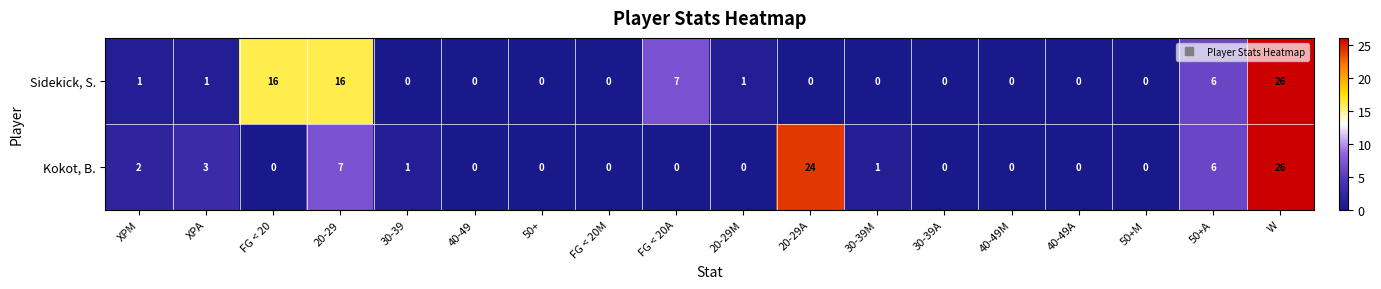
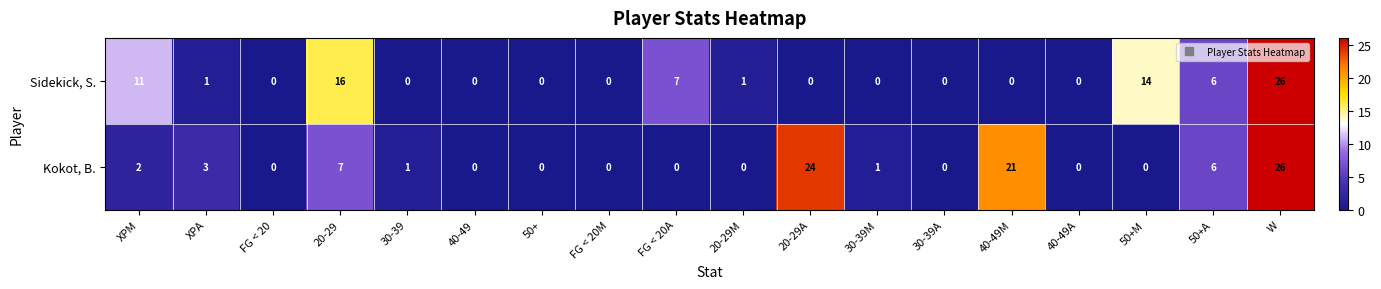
Sidekick, S., XPM: 1 -> 11
Sidekick, S., FG < 20: 16 -> 0
Sidekick, S., 50+M: 0 -> 14
Kokot, B., 40-49M: 0 -> 21
